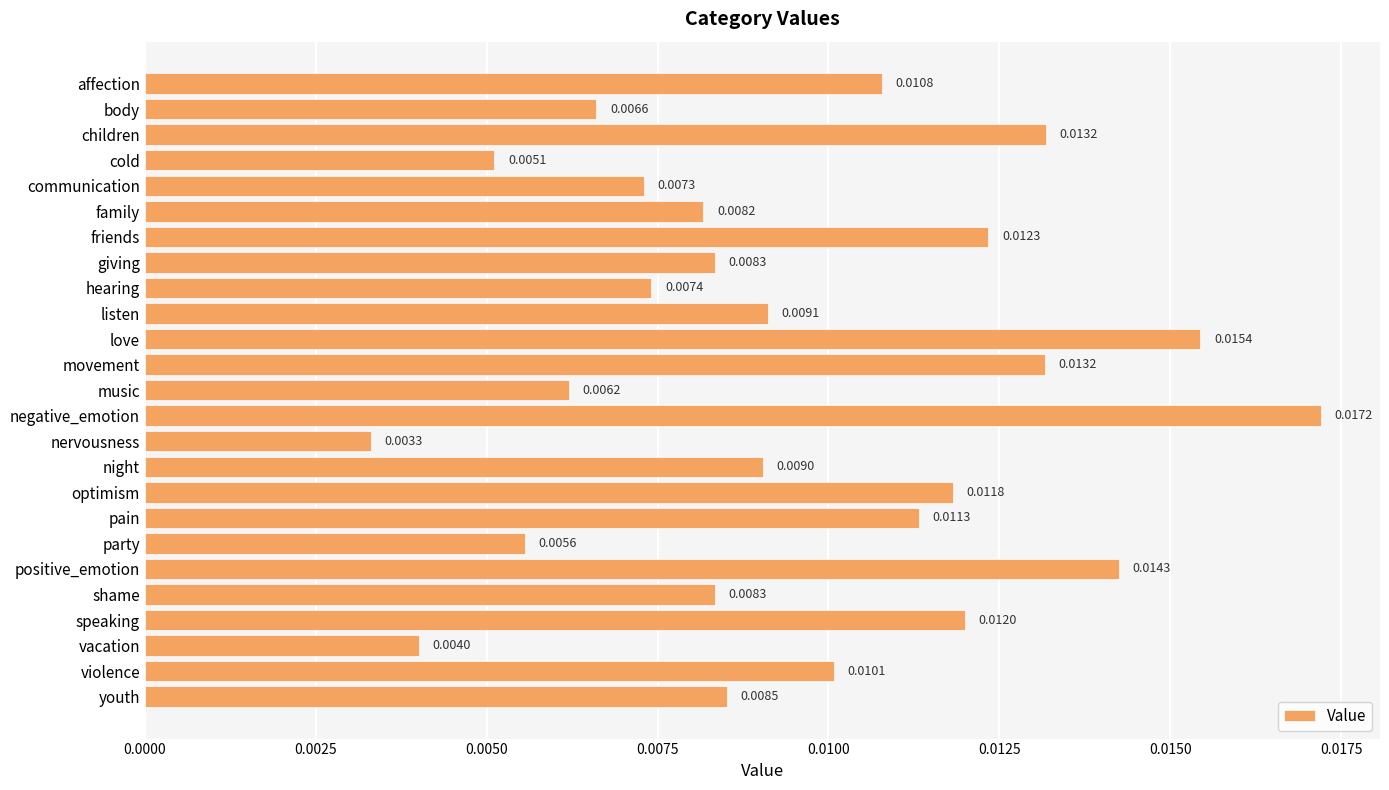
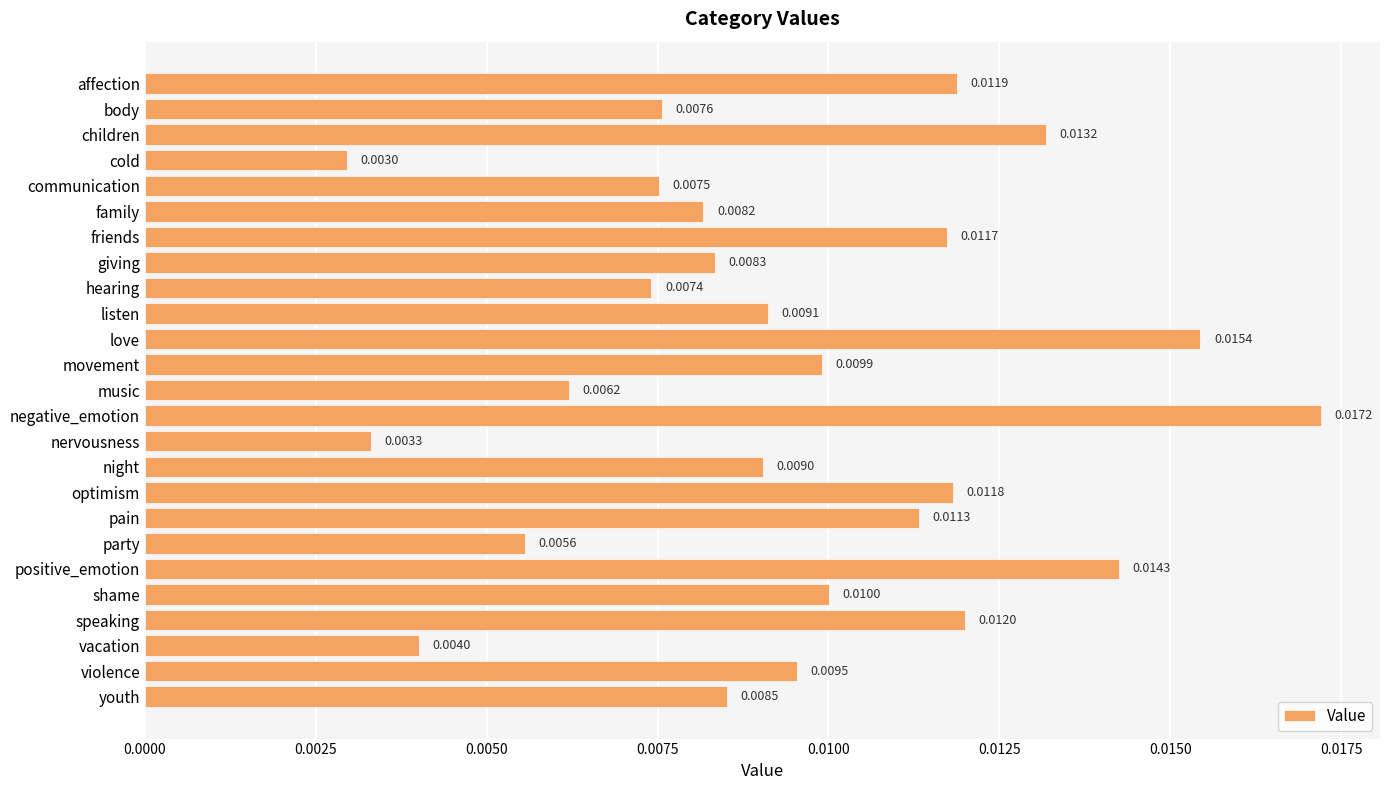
affection: 0.0108 -> 0.0119
body: 0.0066 -> 0.0076
cold: 0.0051 -> 0.0030
communication: 0.0073 -> 0.0075
friends: 0.0123 -> 0.0117
movement: 0.0132 -> 0.0099
shame: 0.0083 -> 0.0100
violence: 0.0101 -> 0.0095
